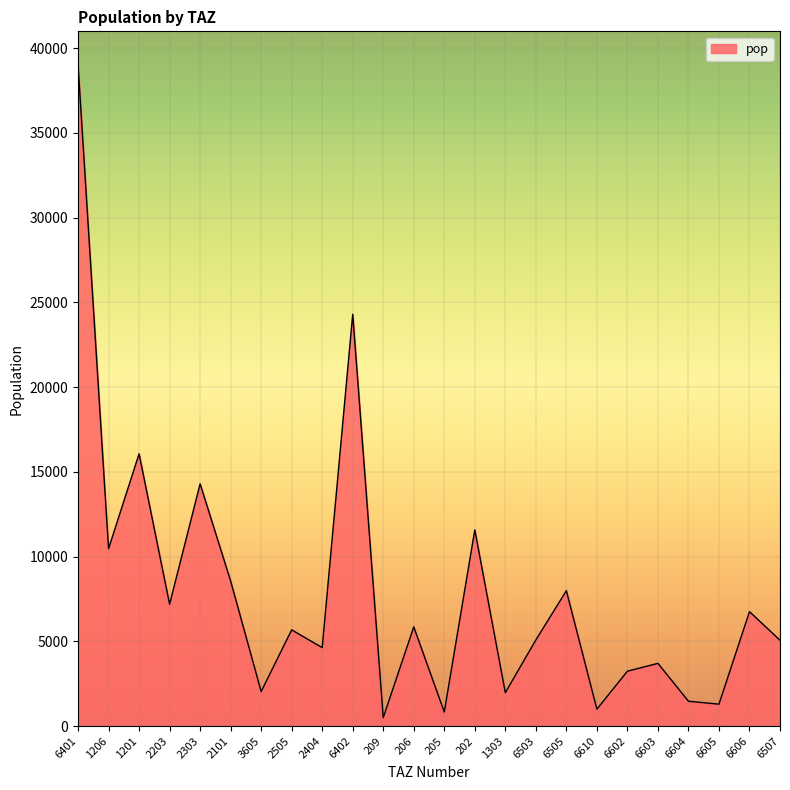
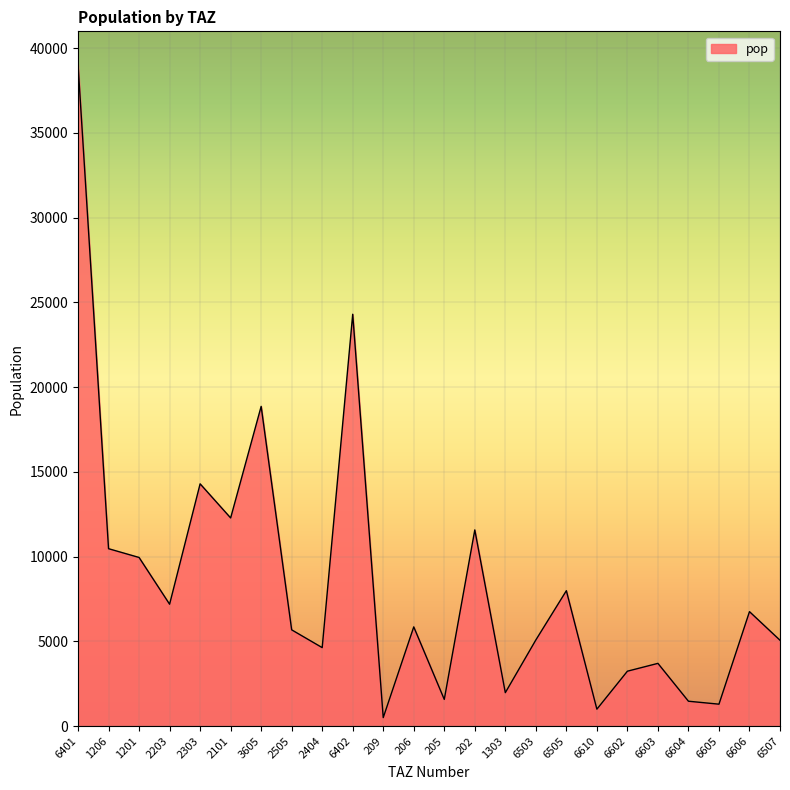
1201: 16100 -> 9900
2101: 8600 -> 12300
3605: 2000 -> 18900
205: 800 -> 1600
